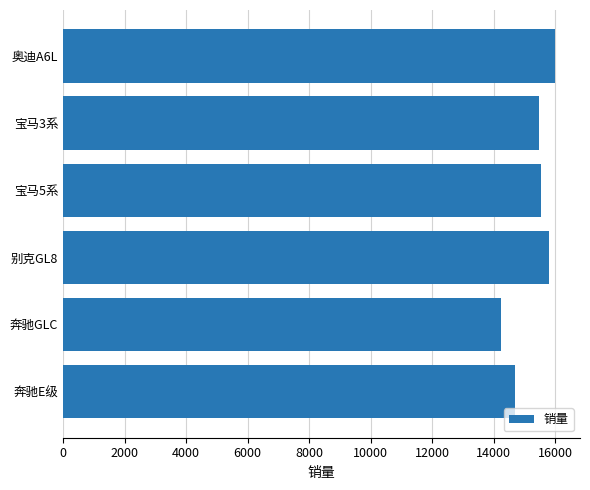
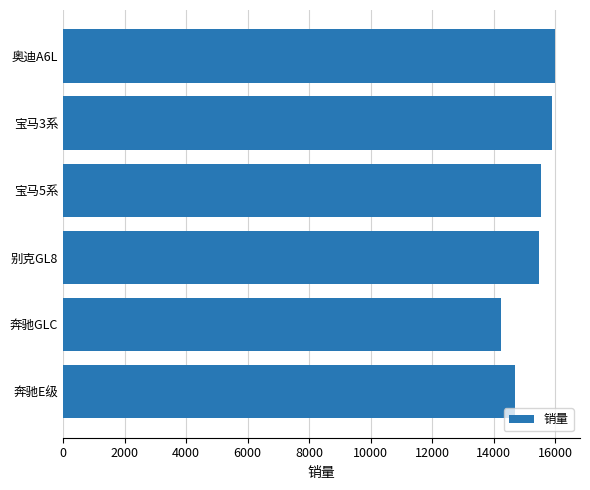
宝马3系: 15500 -> 15900
别克GL8: 15800 -> 15500
